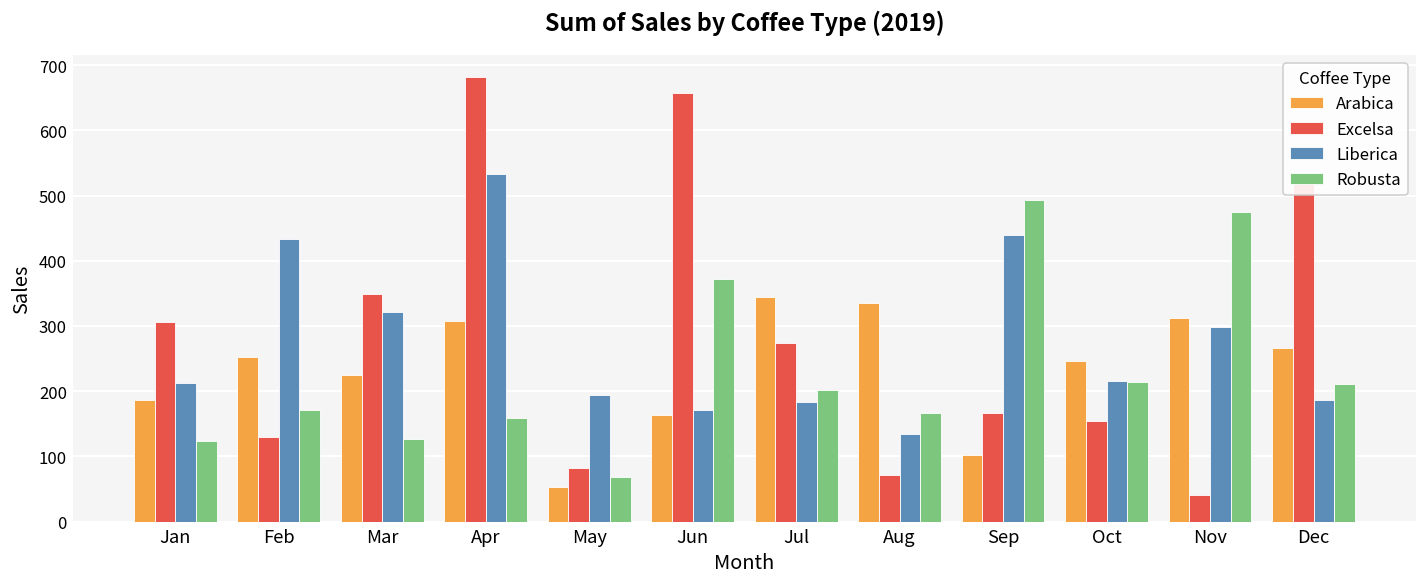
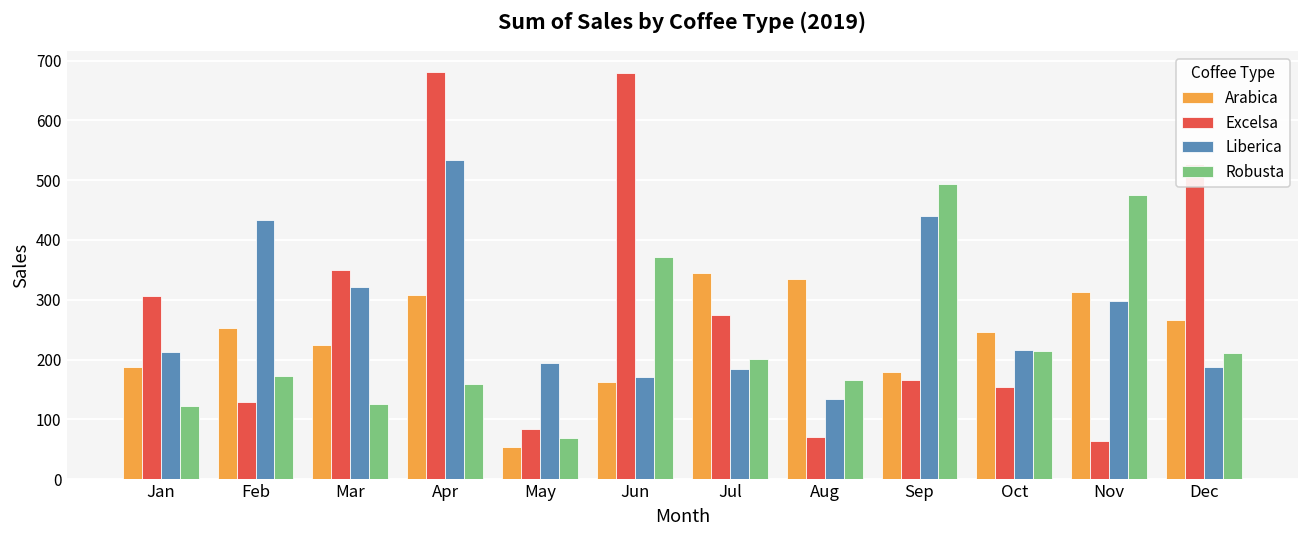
Excelsa, Jun: 660 -> 680
Arabica, Sep: 100 -> 180
Excelsa, Nov: 40 -> 60
